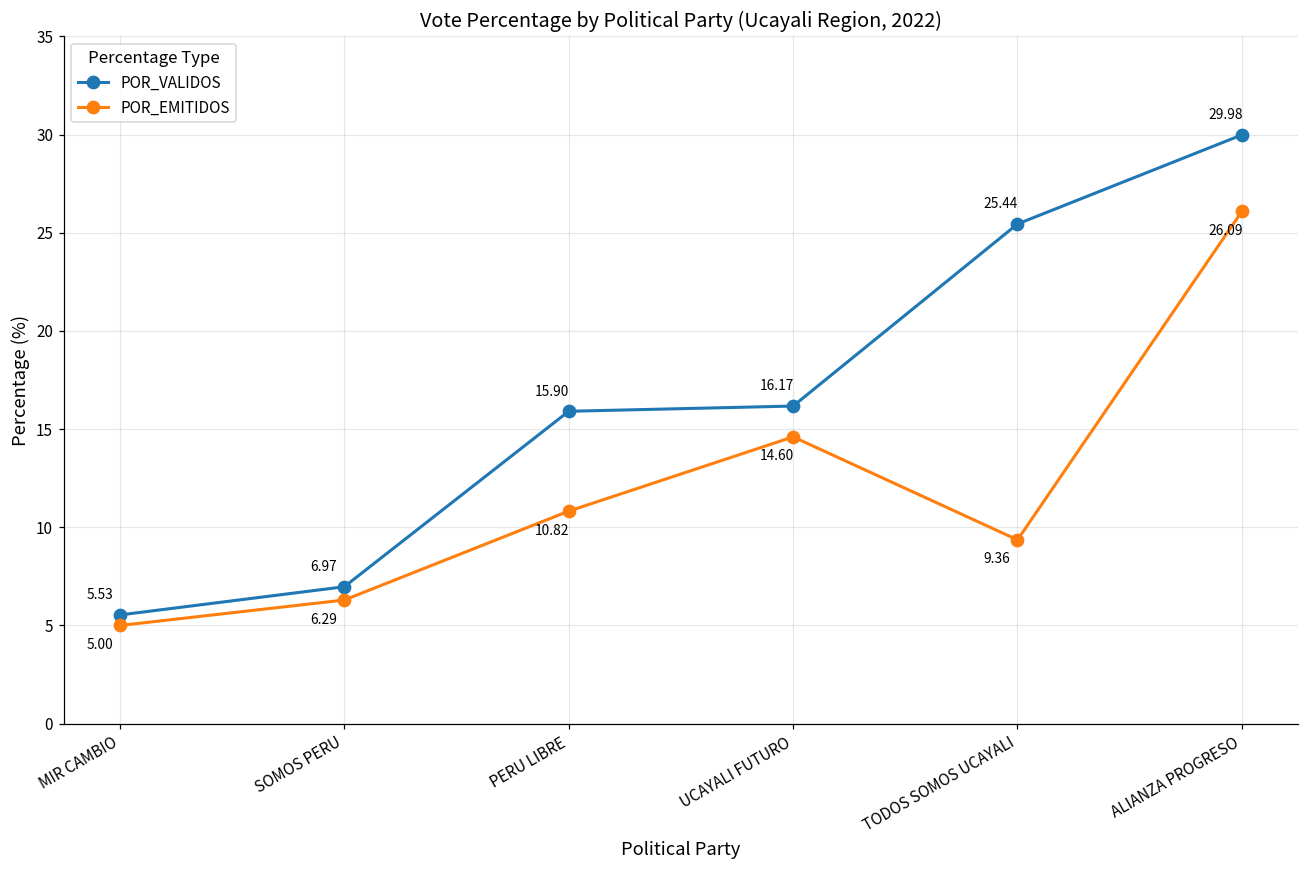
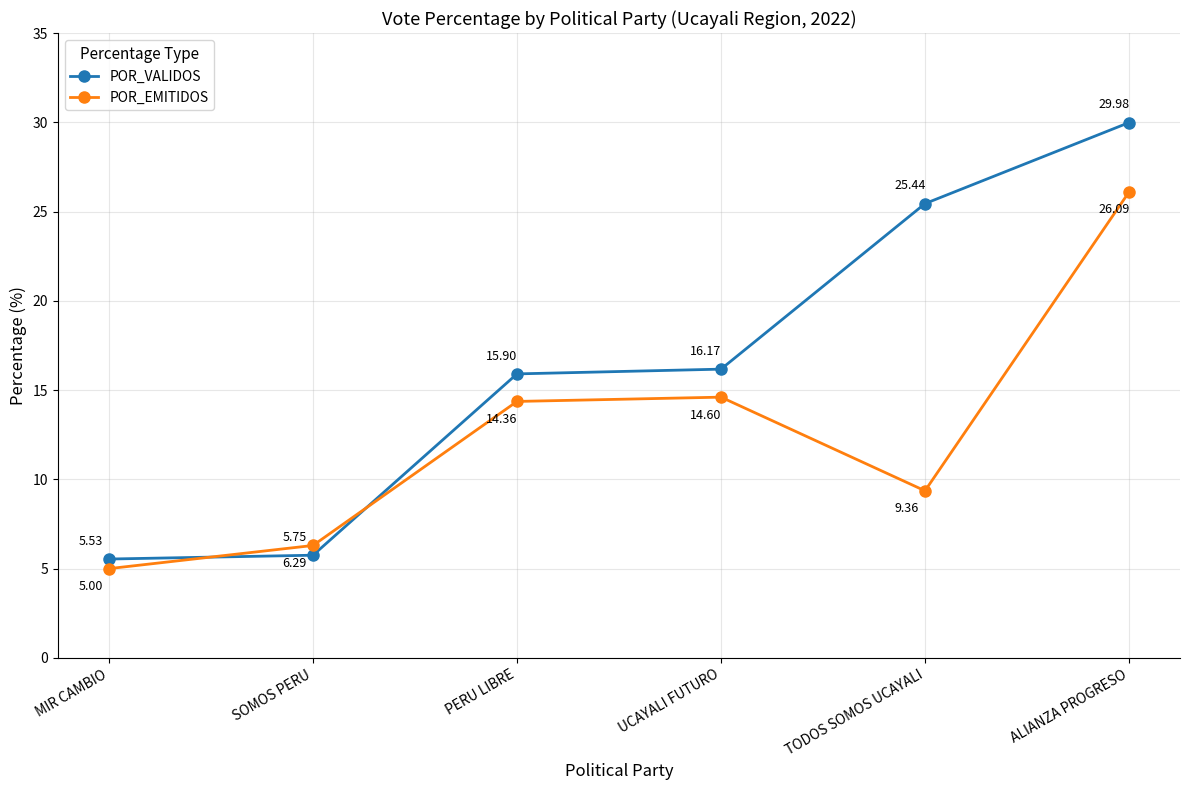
POR_VALIDOS, SOMOS PERU: 6.97 -> 5.75
POR_EMITIDOS, PERU LIBRE: 10.82 -> 14.36
